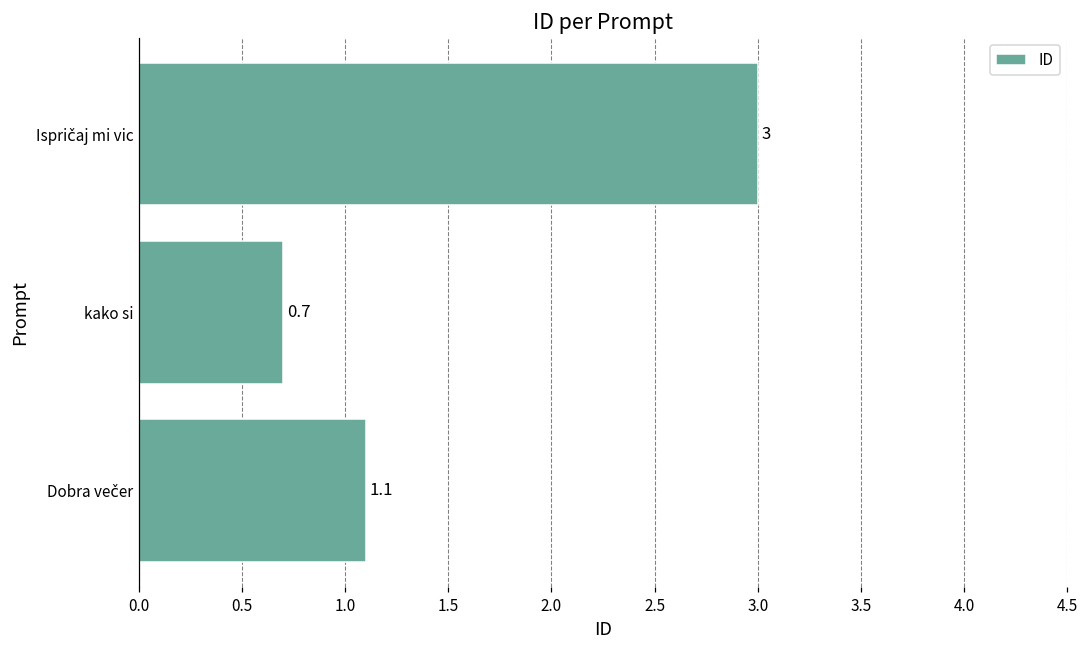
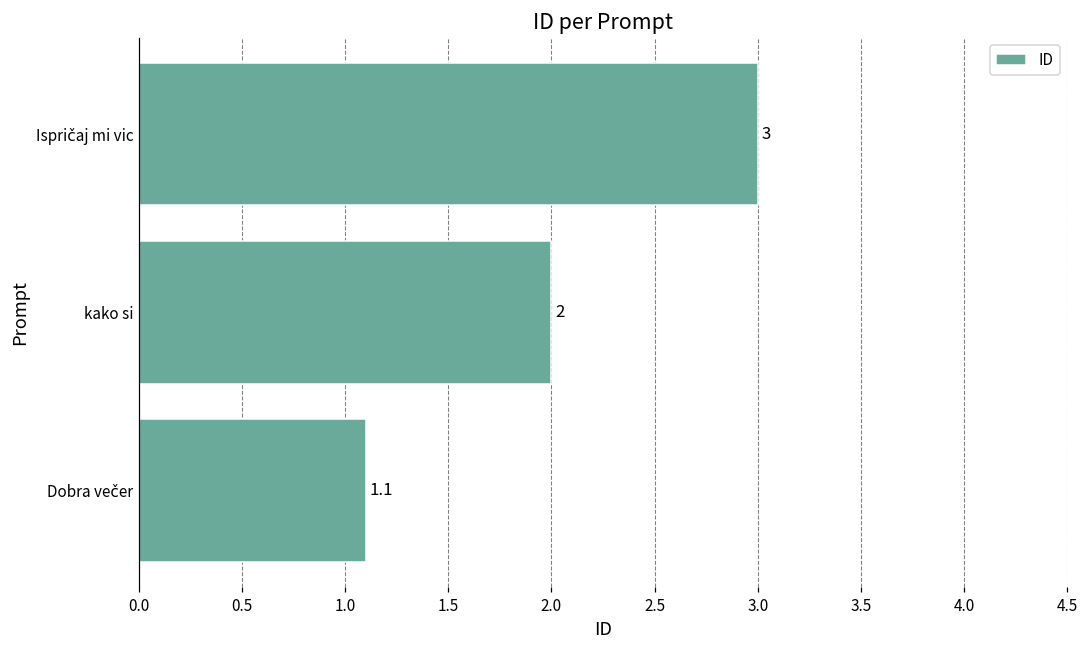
kako si: 0.7 -> 2
